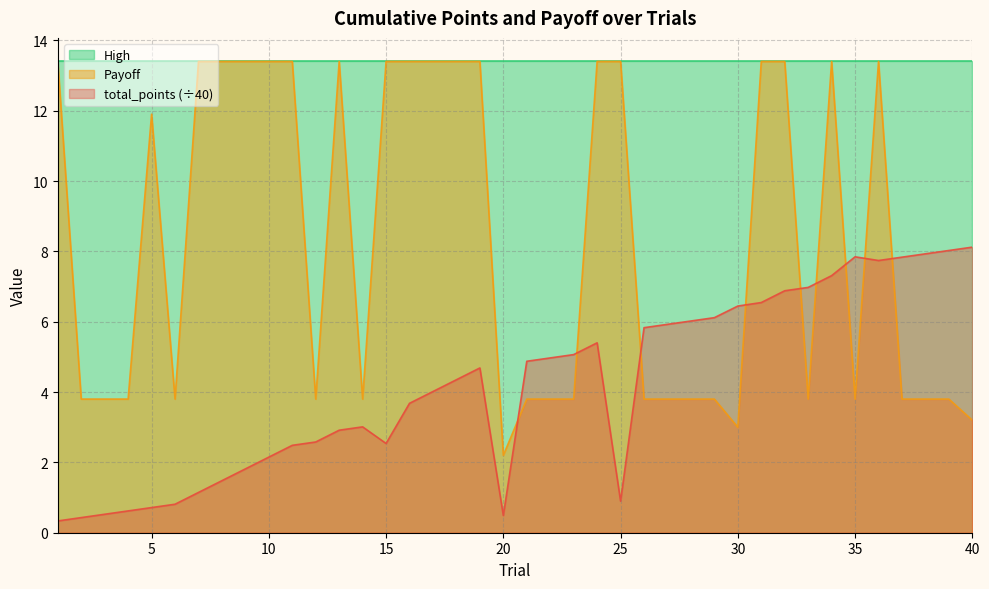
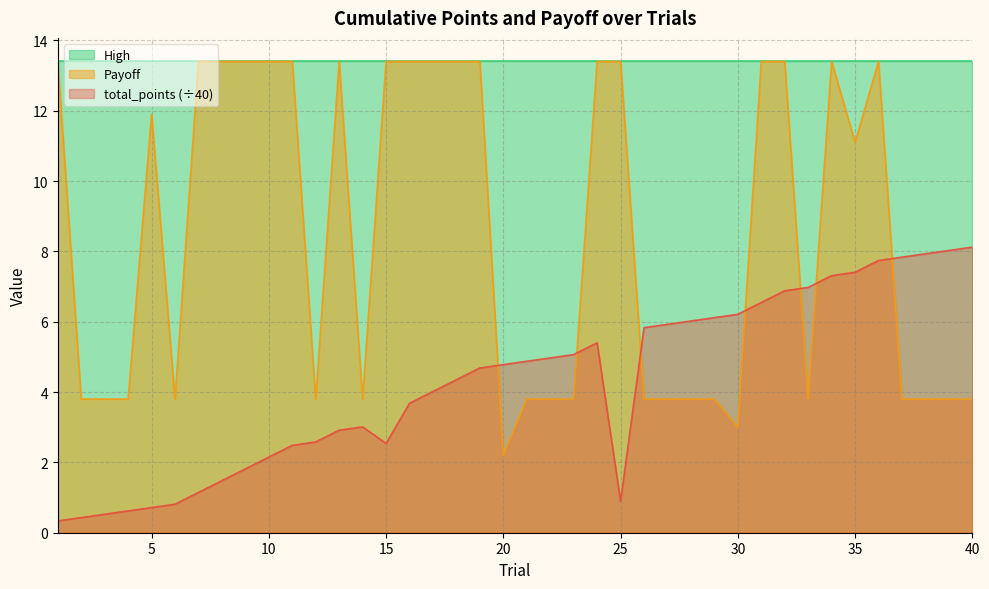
total_points (÷40), 20: 0.5 -> 4.8
total_points (÷40), 30: 6.4 -> 6.2
Payoff, 35: 3.8 -> 11.1
total_points (÷40), 35: 7.8 -> 7.4
Payoff, 40: 3.2 -> 3.8
